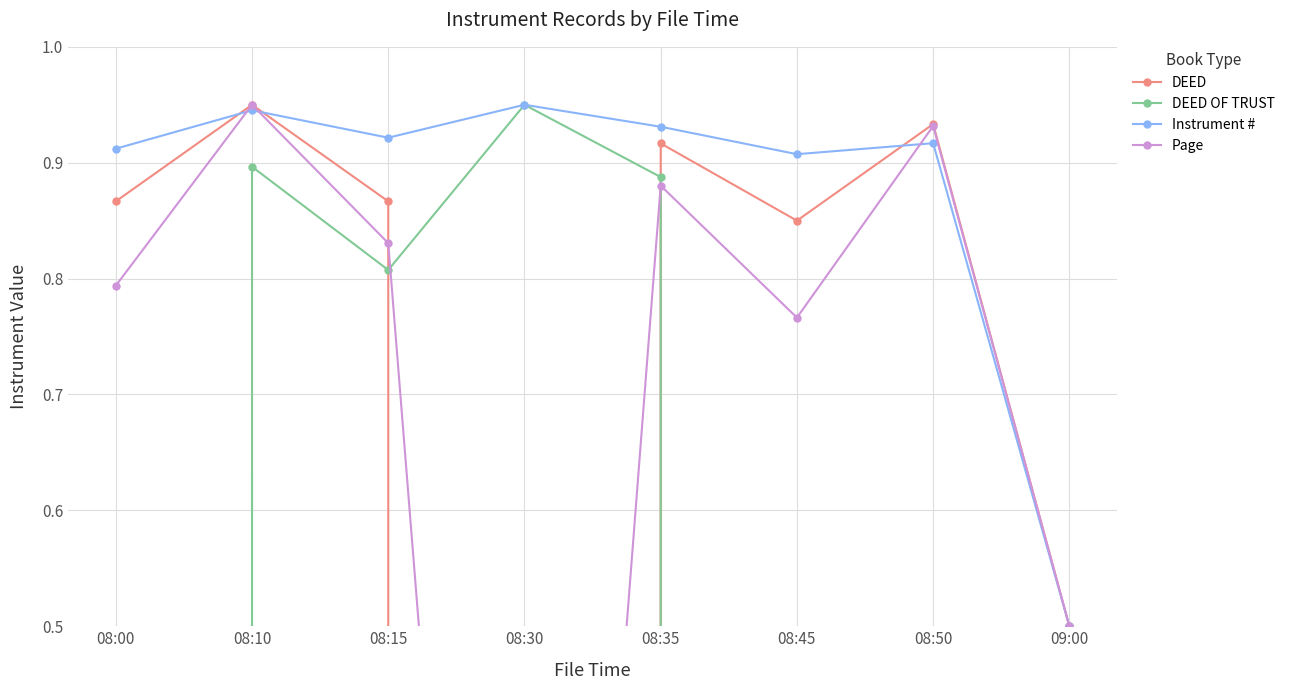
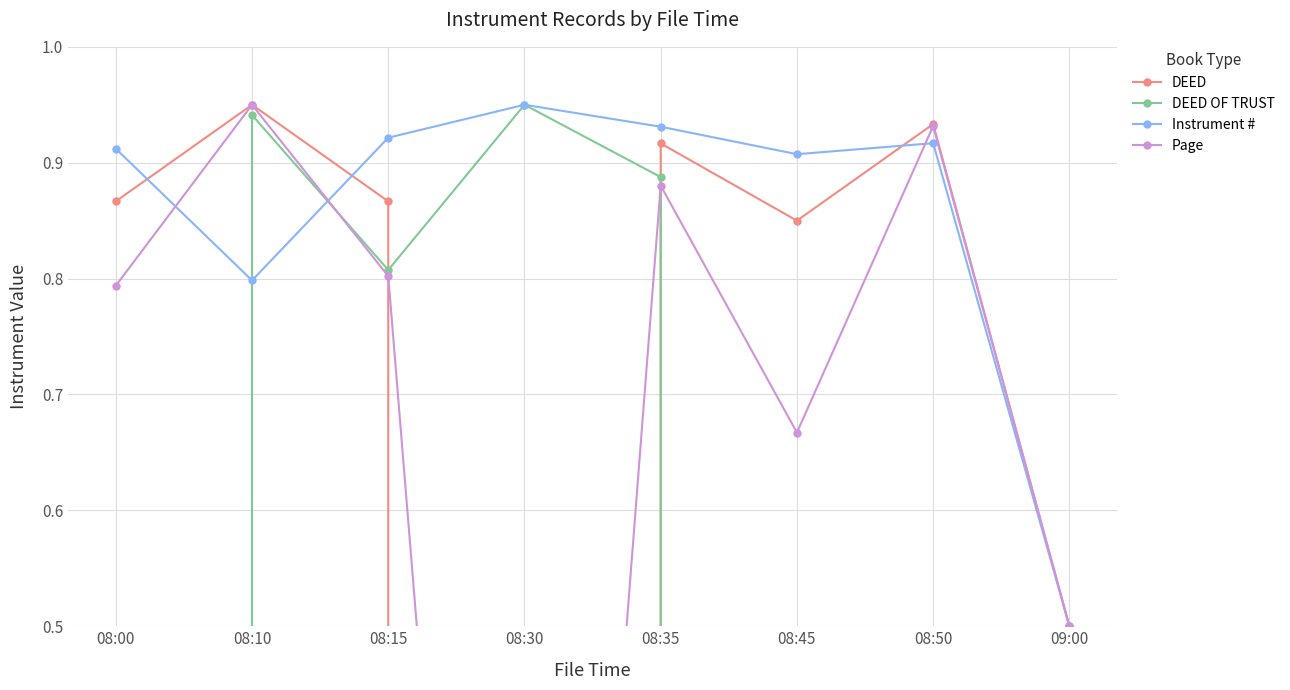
DEED OF TRUST, 08:10: 0.897 -> 0.941
Instrument #, 08:10: 0.945 -> 0.798
Page, 08:15: 0.831 -> 0.802
Page, 08:45: 0.766 -> 0.667
